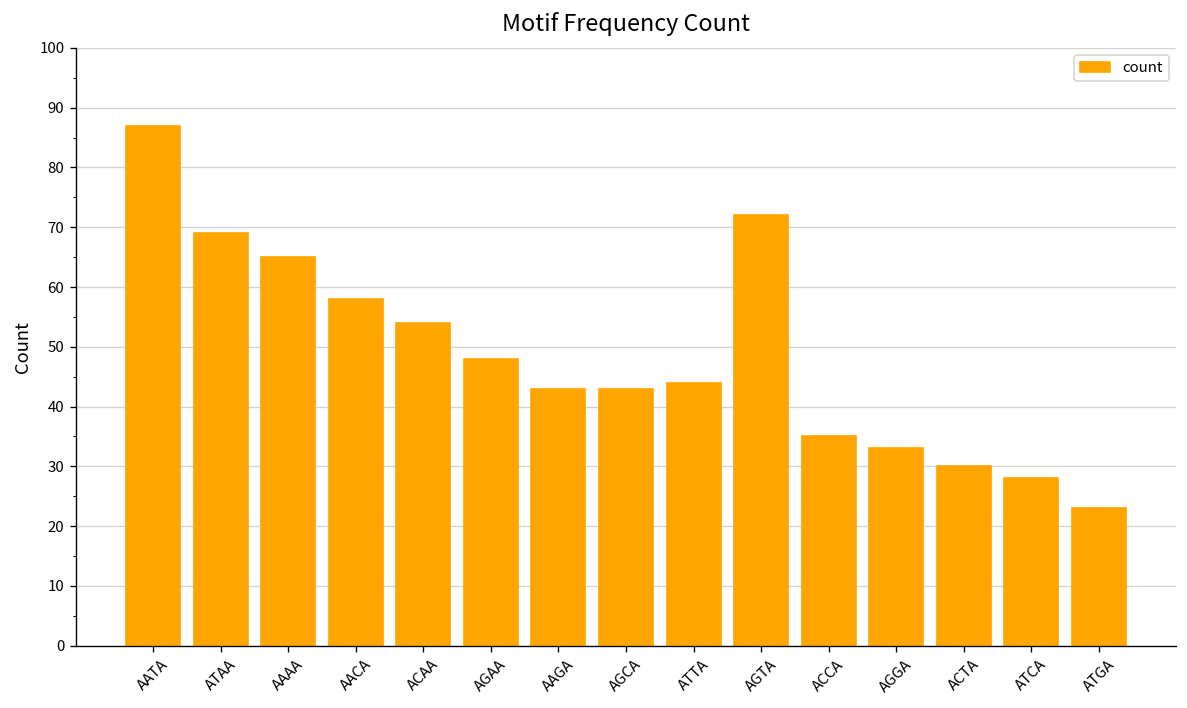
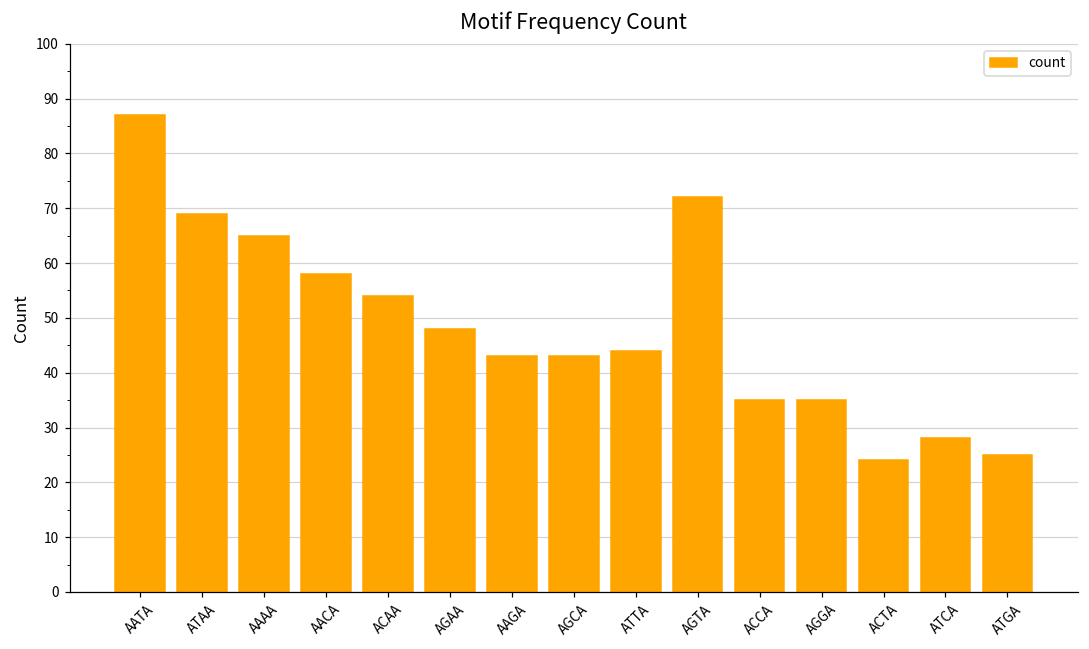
AGGA: 33 -> 35
ACTA: 30 -> 24
ATGA: 23 -> 25
